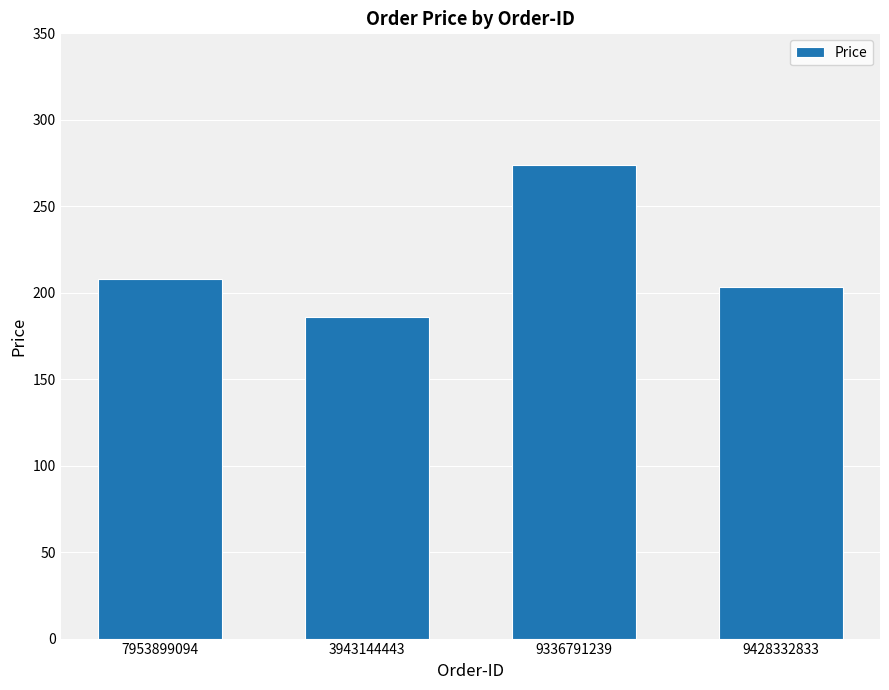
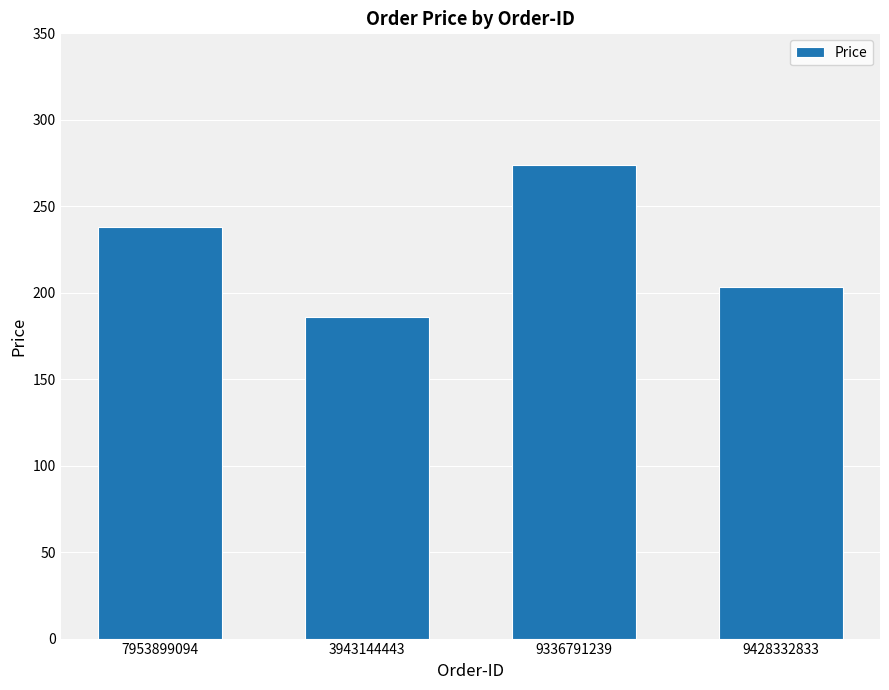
7953899094: 208 -> 238
